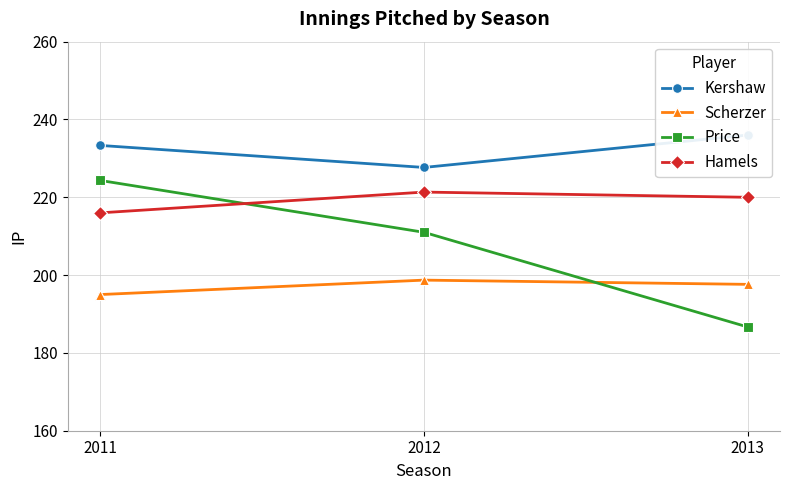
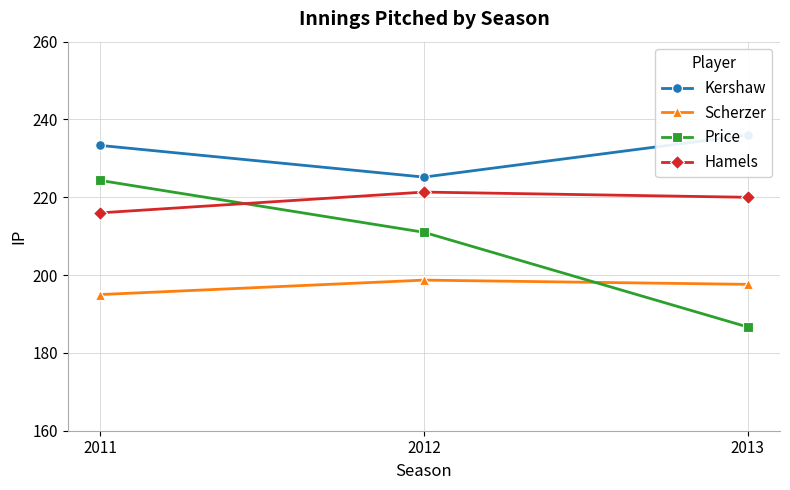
Kershaw, 2012: 228 -> 225
